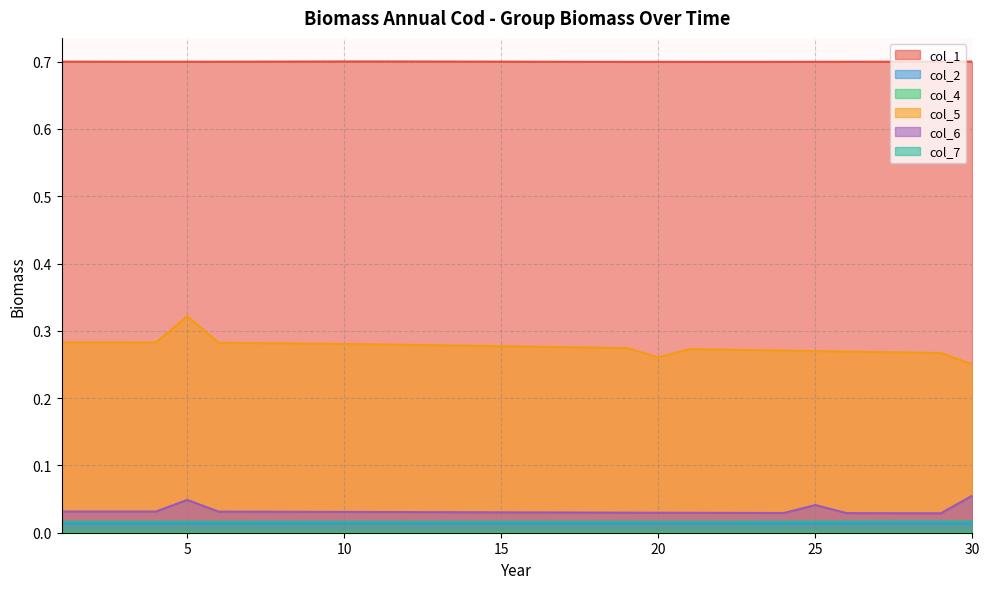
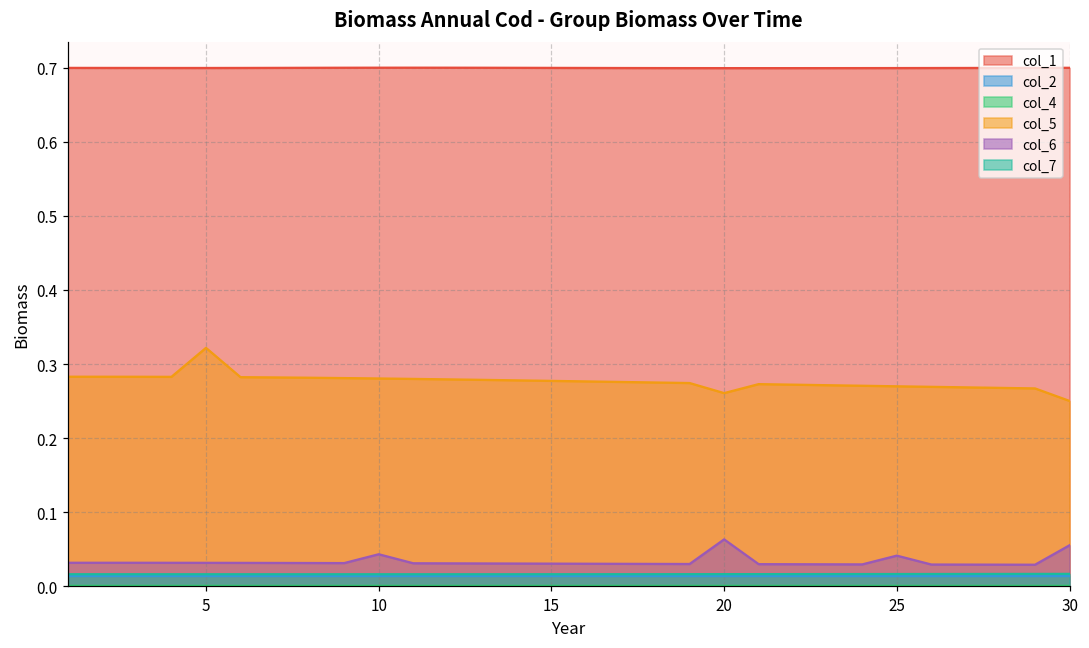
col_6, 5: 0.05 -> 0.03
col_6, 10: 0.03 -> 0.04
col_6, 20: 0.03 -> 0.06
